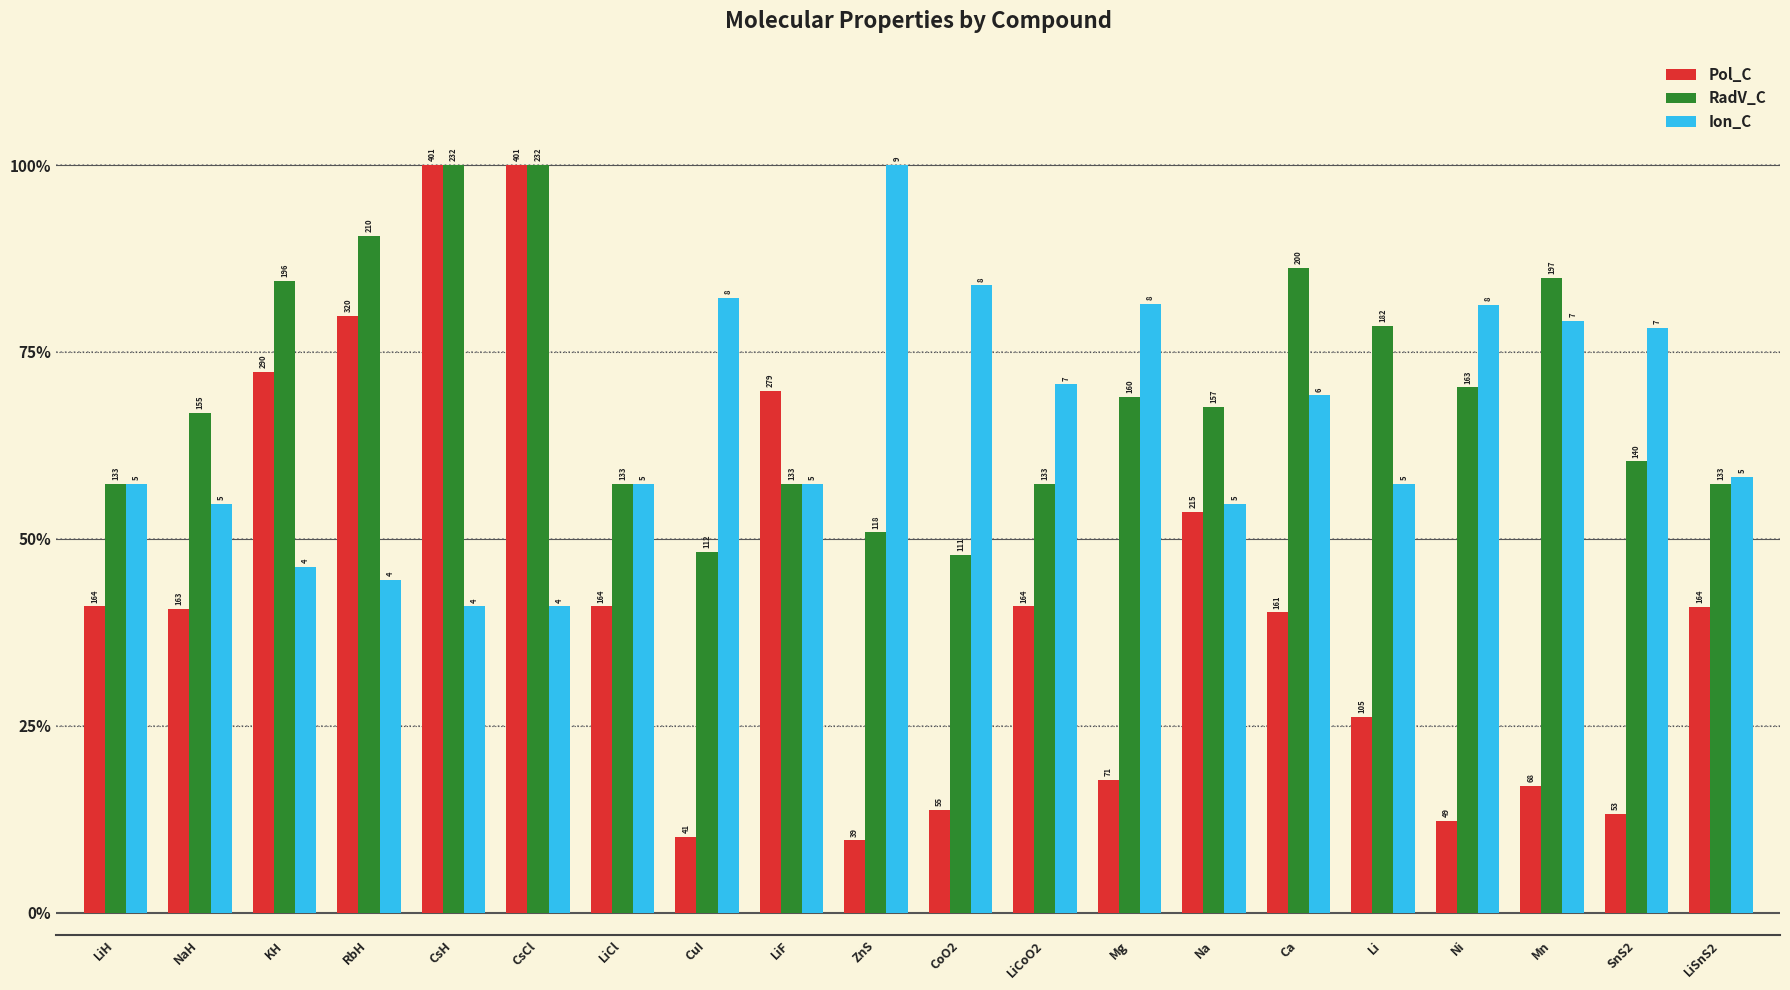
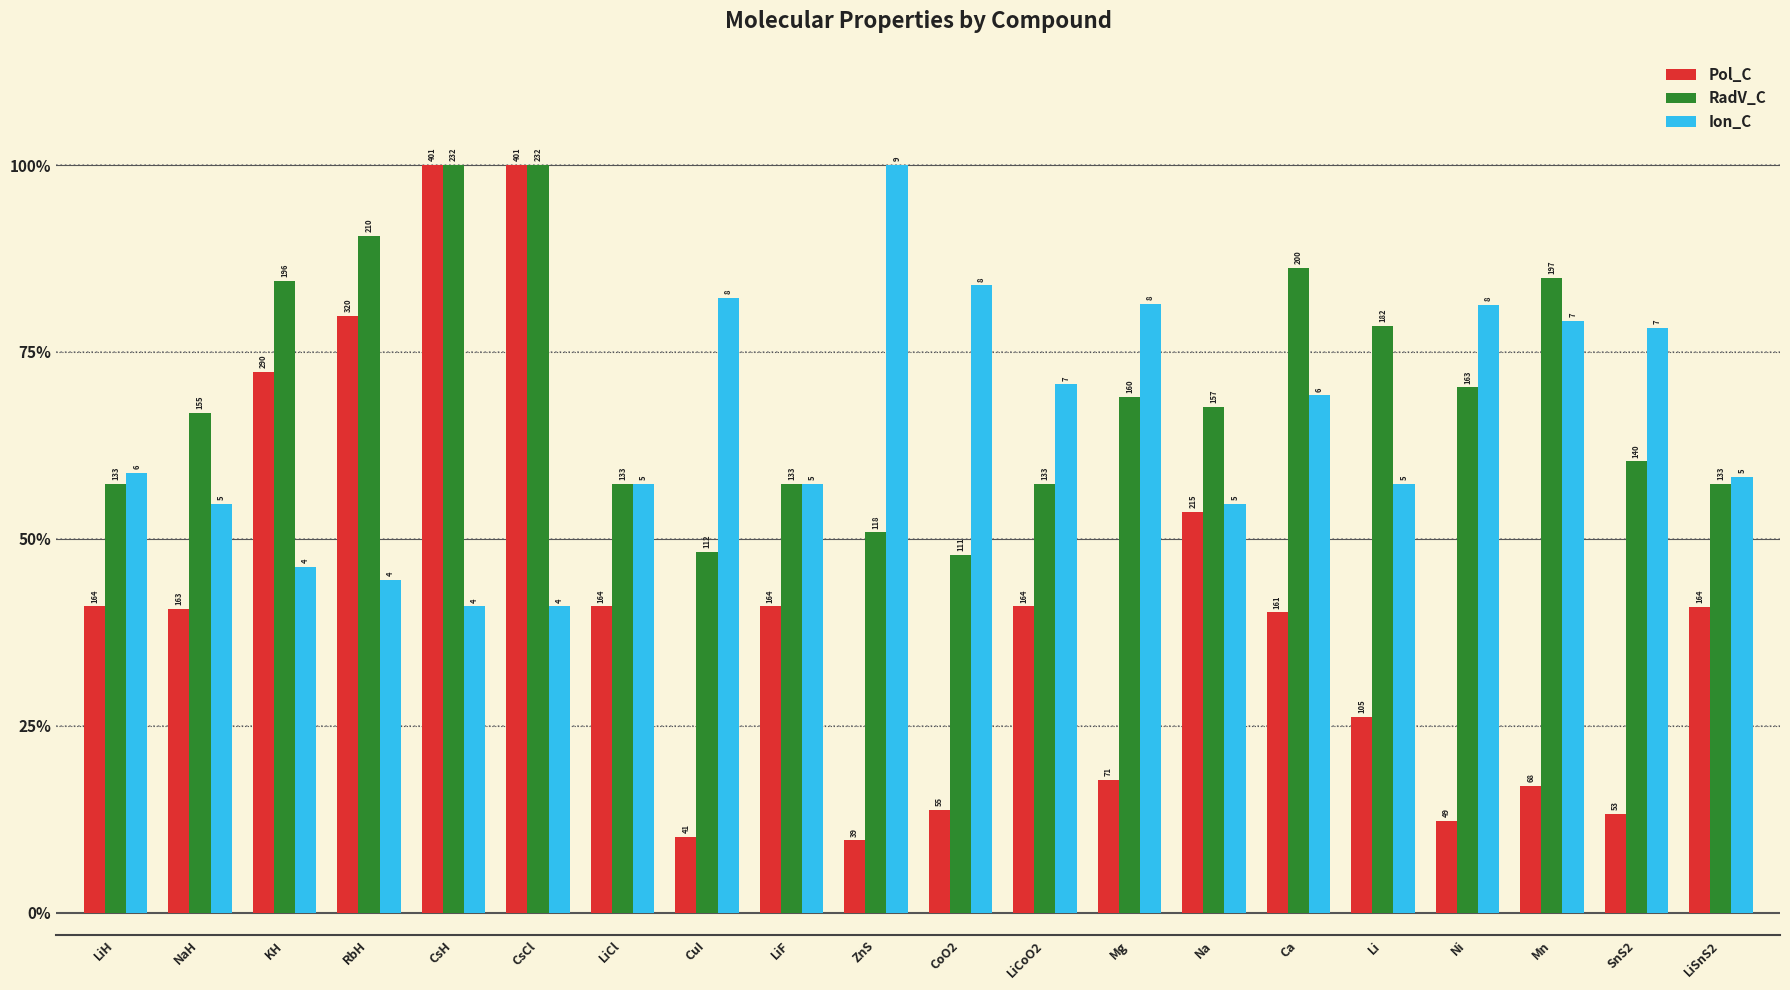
Ion_C, LiH: 5 -> 6
Pol_C, LiF: 279 -> 164
